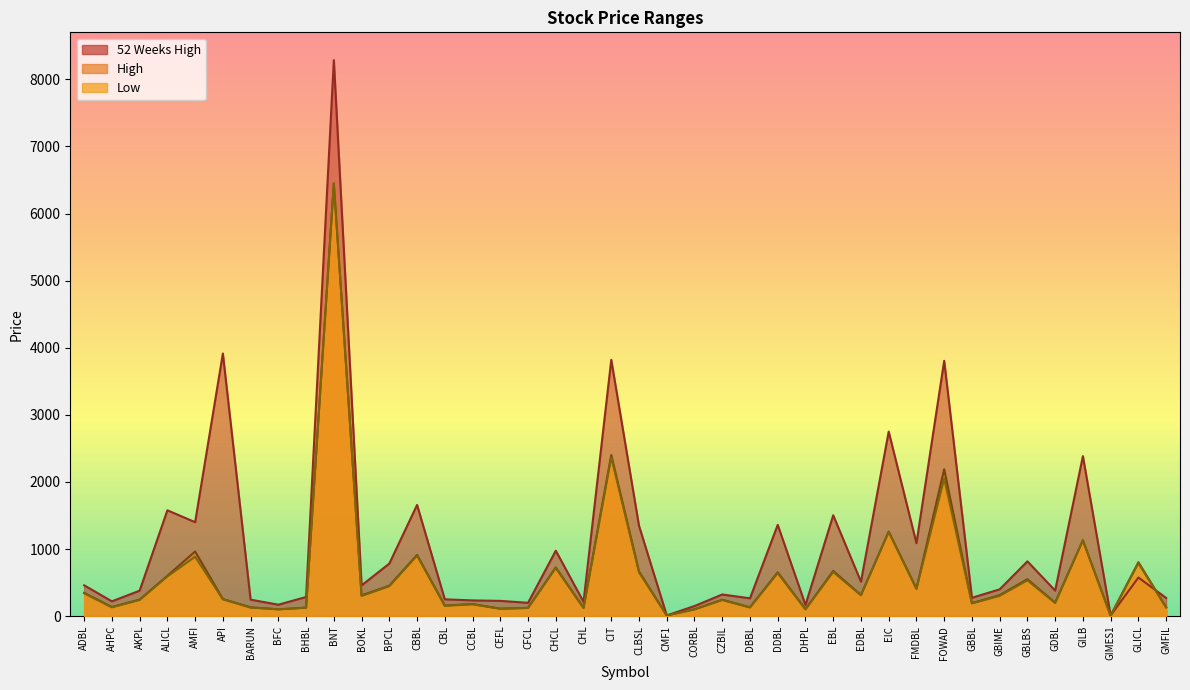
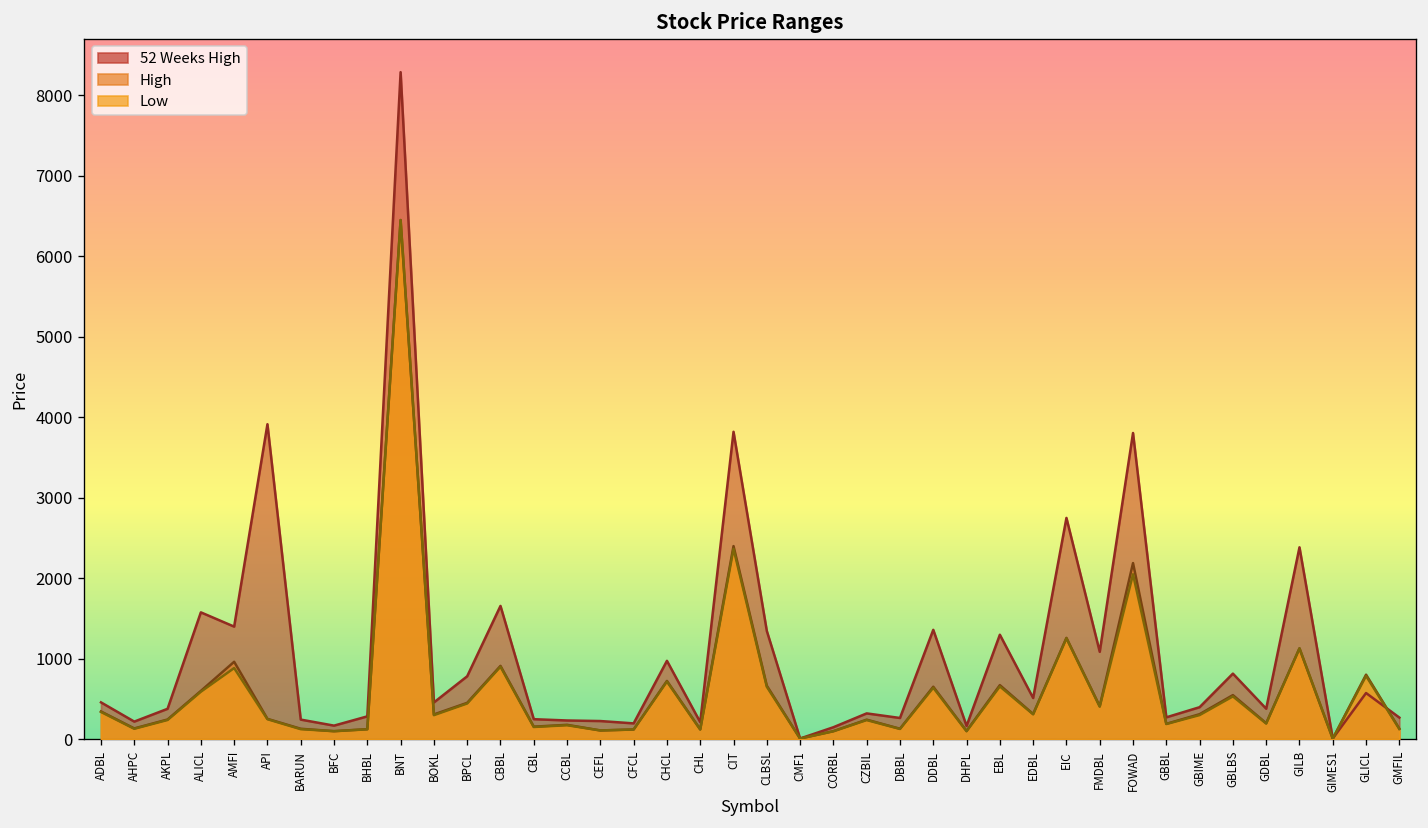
52 Weeks High, EBL: 1500 -> 1300
